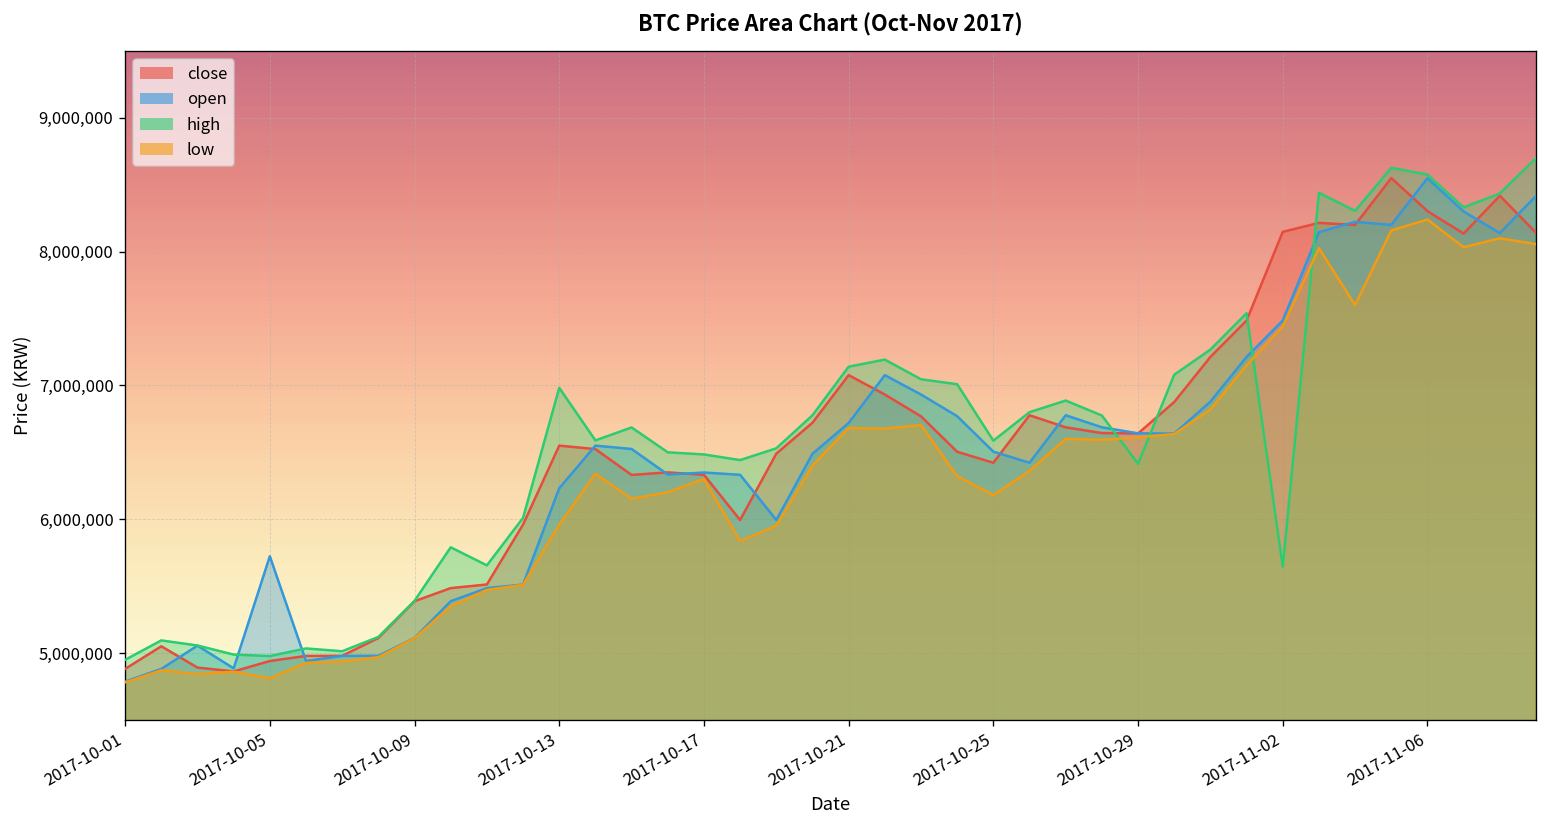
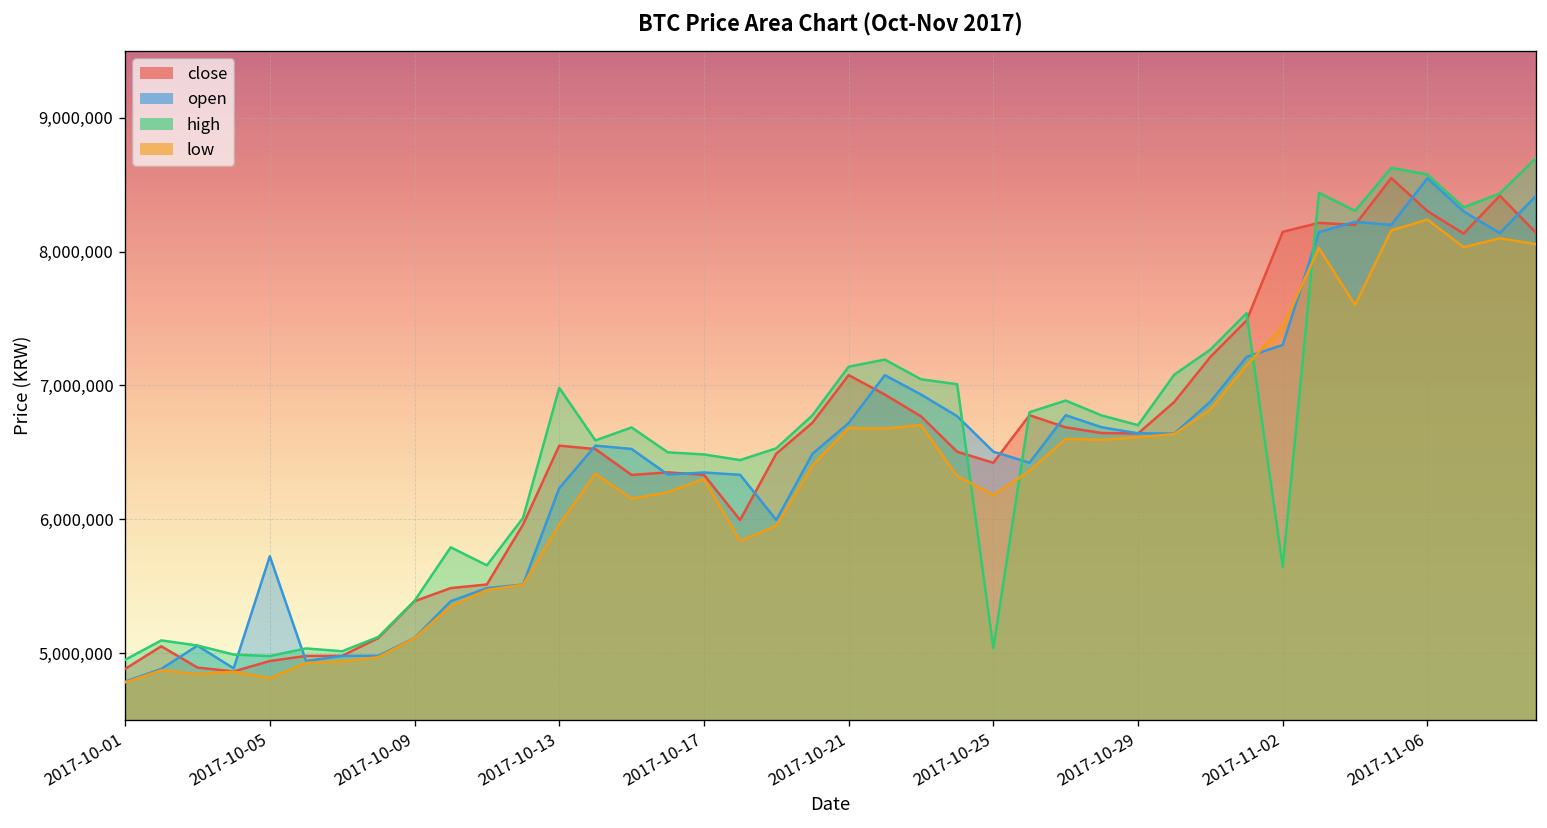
high, 2017-10-25: 6,590,000 -> 5,040,000
high, 2017-10-29: 6,410,000 -> 6,700,000
open, 2017-11-02: 7,490,000 -> 7,300,000
